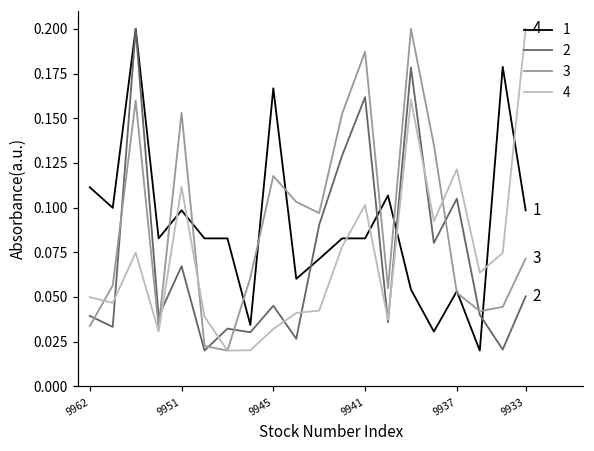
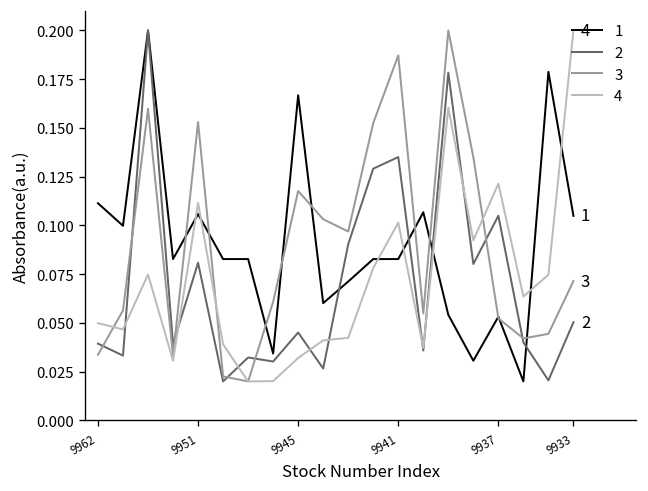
1, 9951: 0.098 -> 0.106
2, 9951: 0.067 -> 0.081
2, 9941: 0.162 -> 0.135
1, 9933: 0.098 -> 0.105
